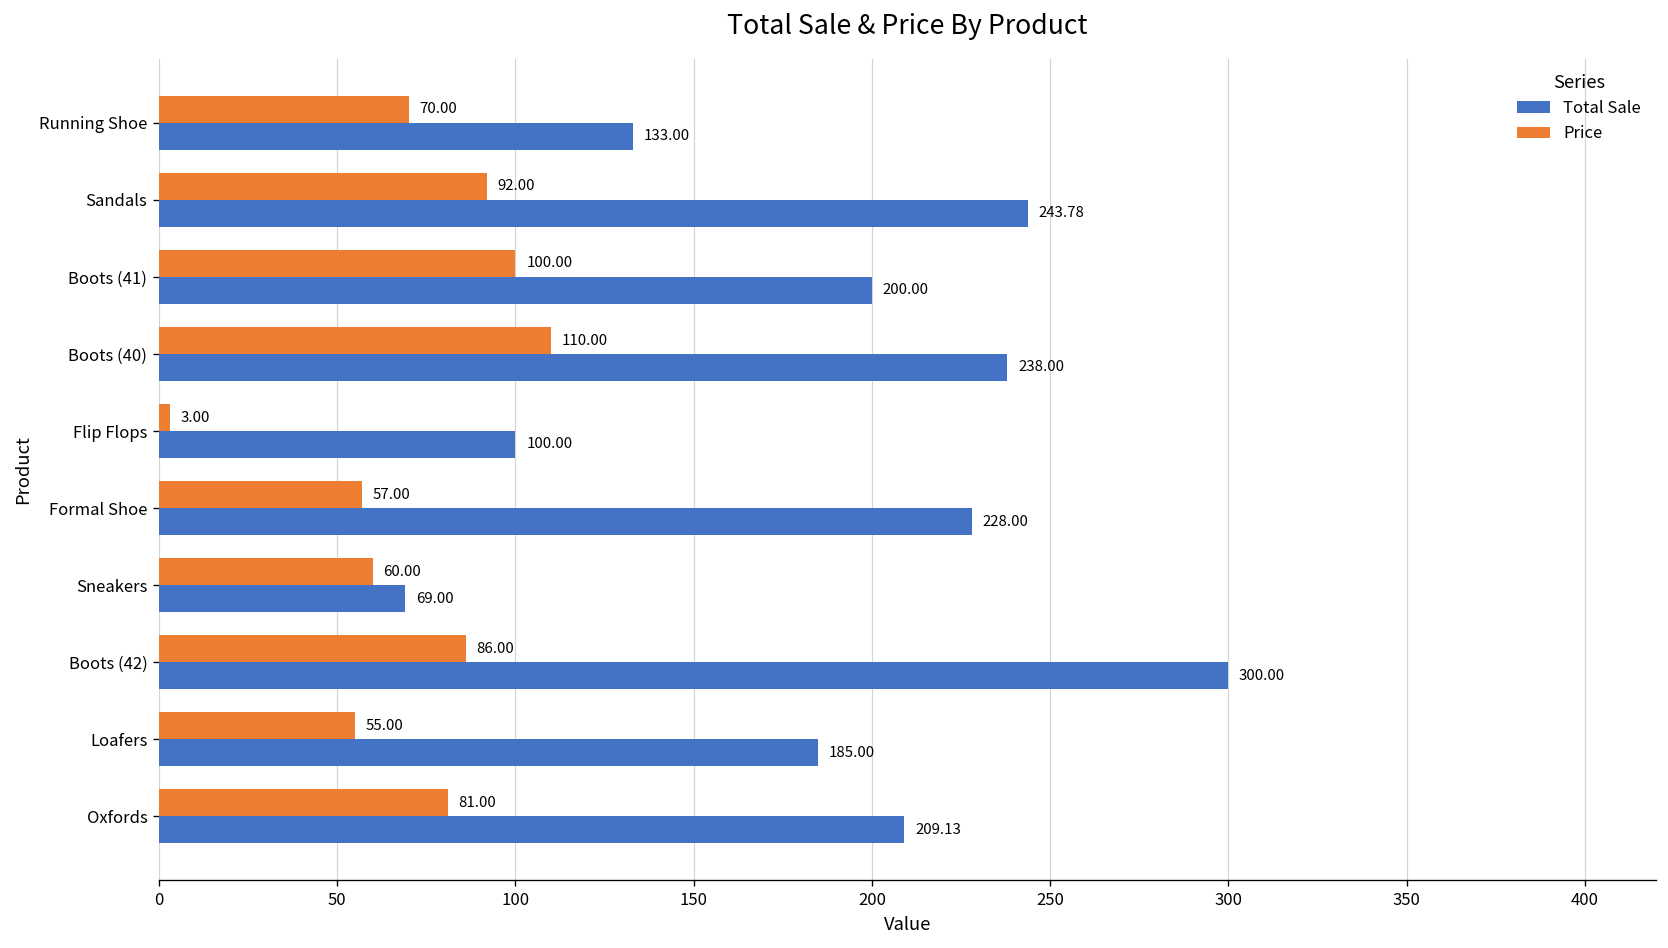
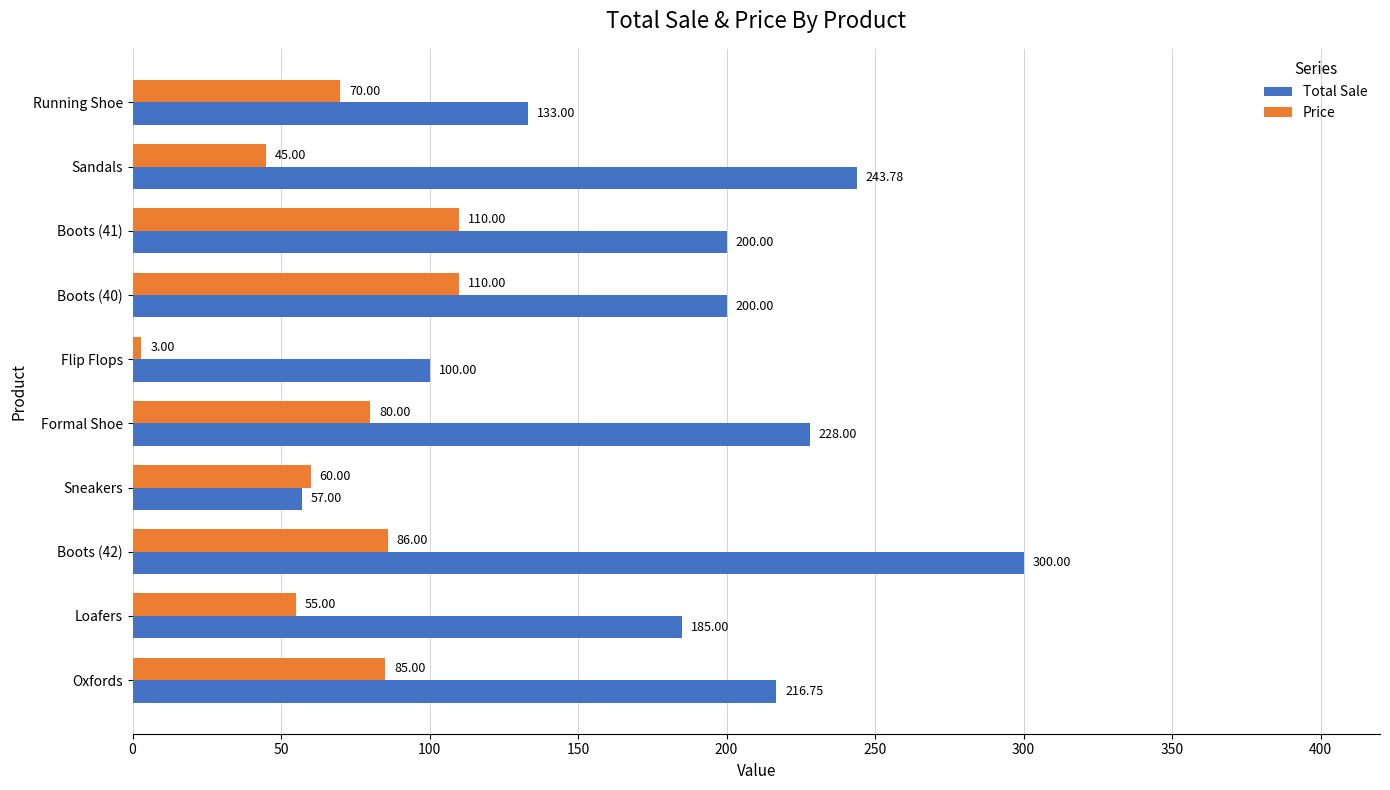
Price, Sandals: 92.00 -> 45.00
Price, Boots (41): 100.00 -> 110.00
Total Sale, Boots (40): 238.00 -> 200.00
Price, Formal Shoe: 57.00 -> 80.00
Total Sale, Sneakers: 69.00 -> 57.00
Price, Oxfords: 81.00 -> 85.00
Total Sale, Oxfords: 209.13 -> 216.75
